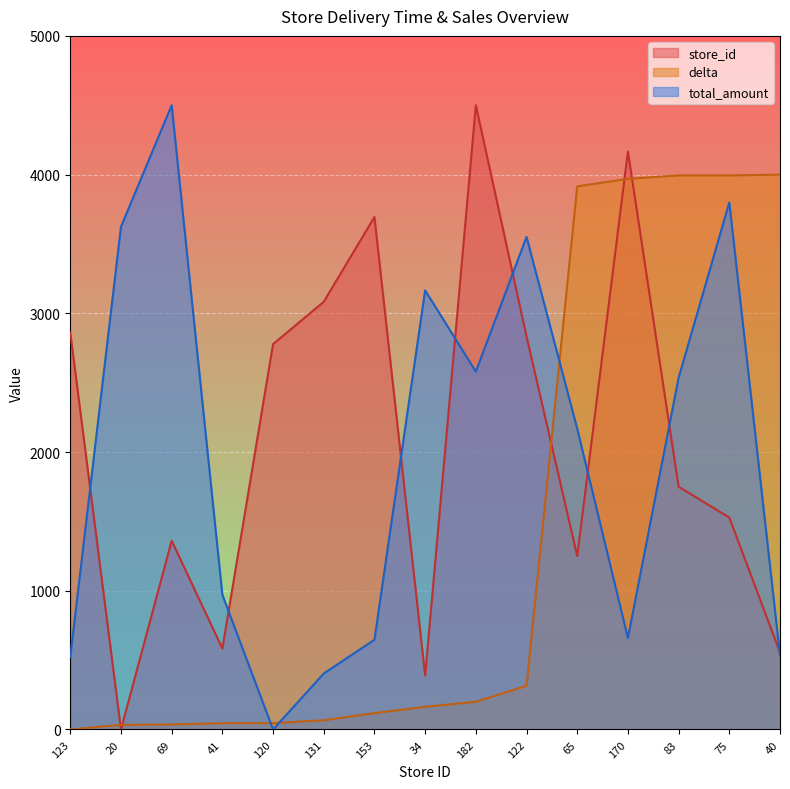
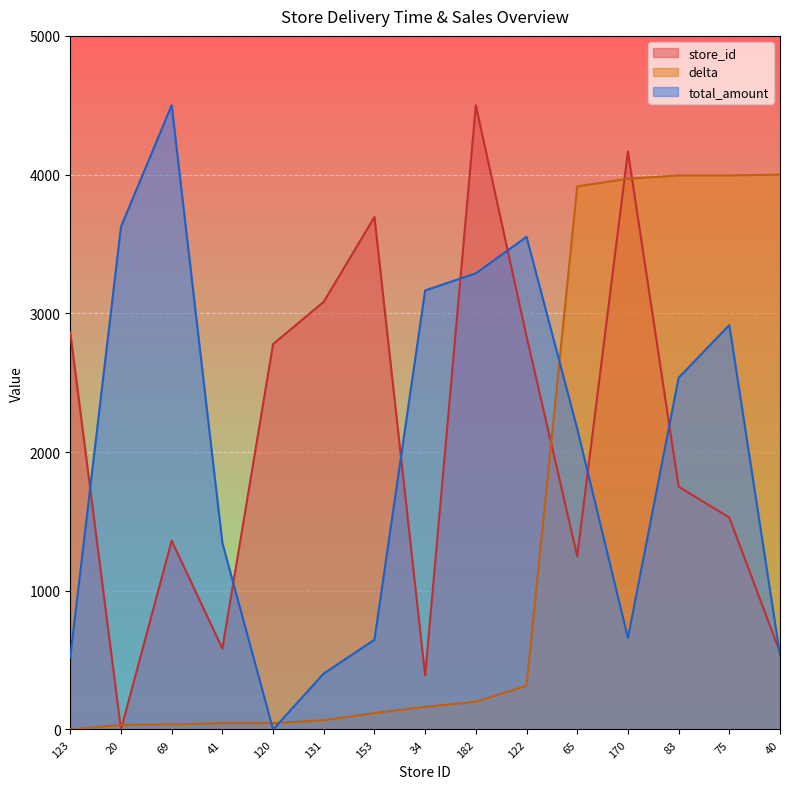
total_amount, 41: 970 -> 1350
total_amount, 182: 2580 -> 3290
total_amount, 75: 3800 -> 2920
